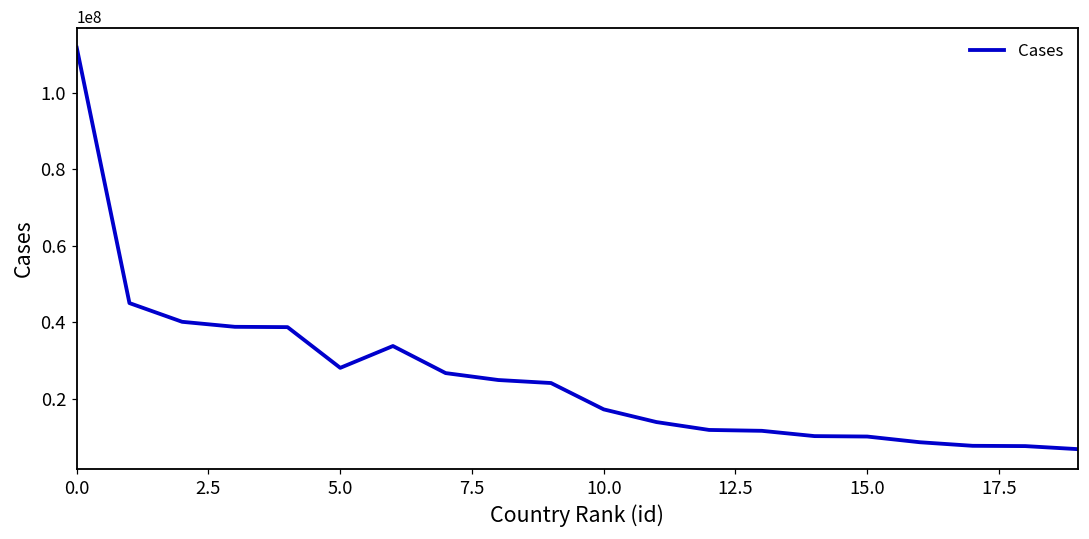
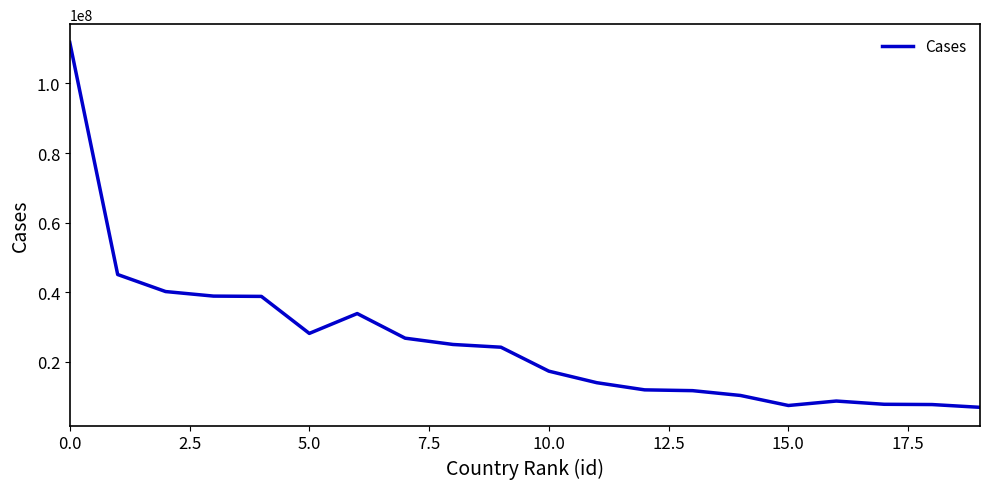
15.0: 10000000 -> 7000000
